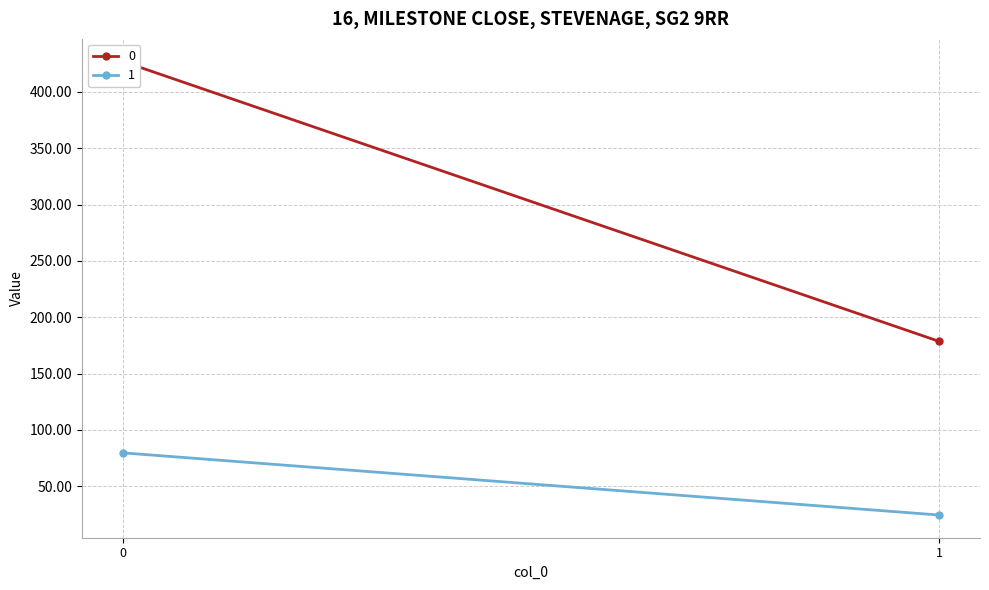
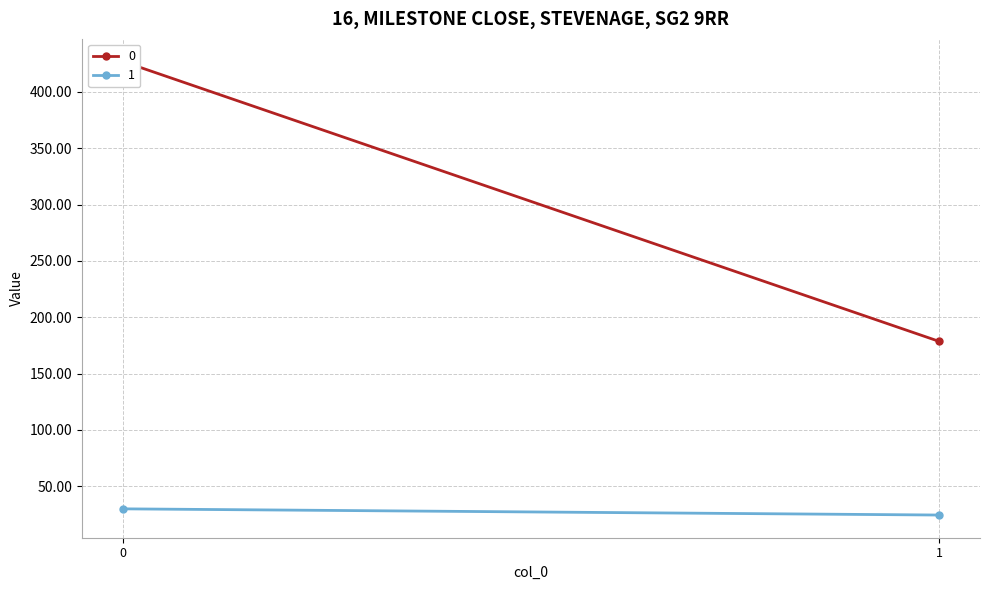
1, 0: 80 -> 30
